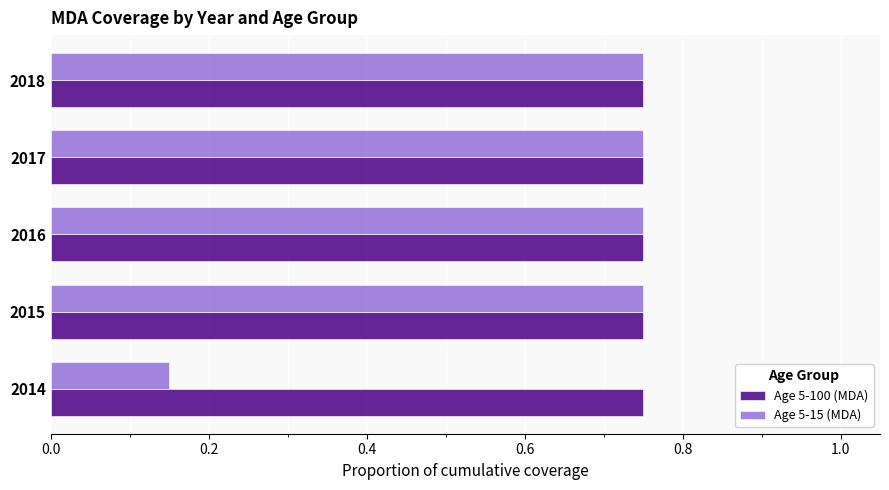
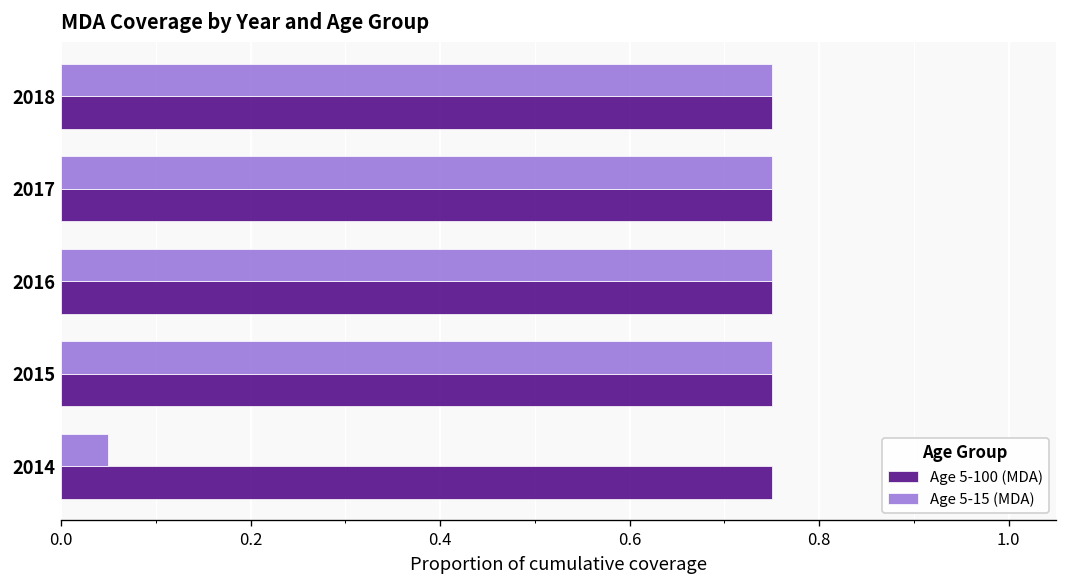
Age 5-15 (MDA), 2014: 0.15 -> 0.05
